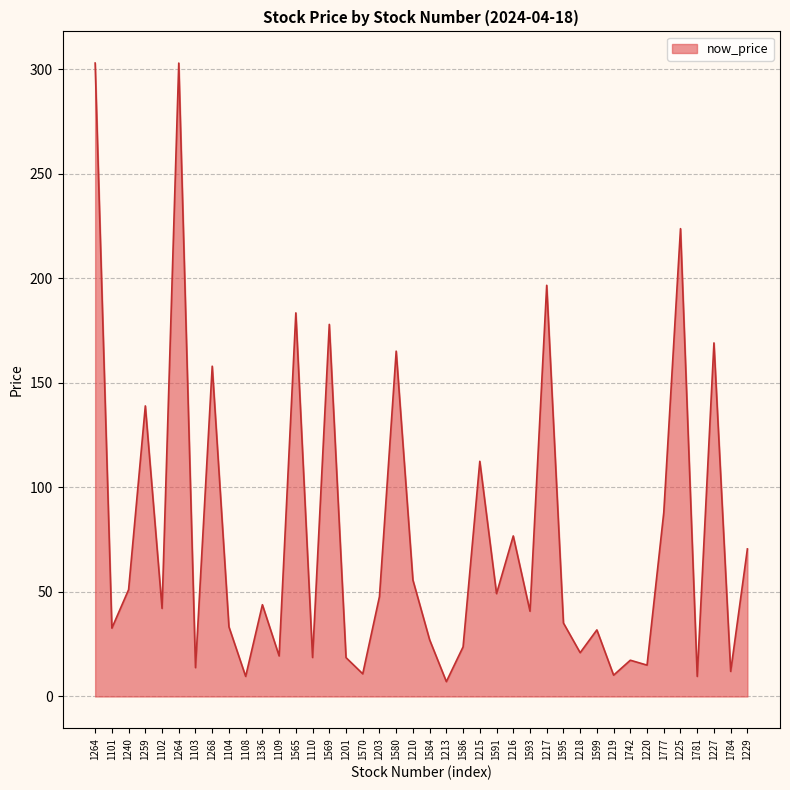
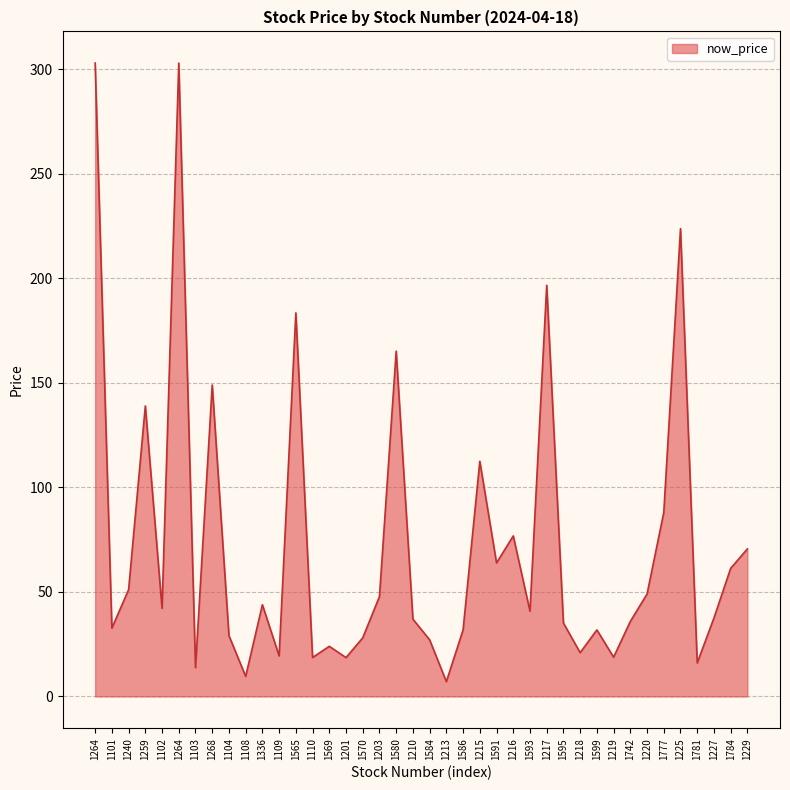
1268: 158 -> 149
1104: 33 -> 29
1569: 178 -> 24
1570: 11 -> 28
1210: 56 -> 37
1586: 24 -> 32
1591: 49 -> 64
1219: 10 -> 19
1742: 17 -> 36
1220: 15 -> 49
1781: 10 -> 16
1227: 169 -> 38
1784: 12 -> 61
